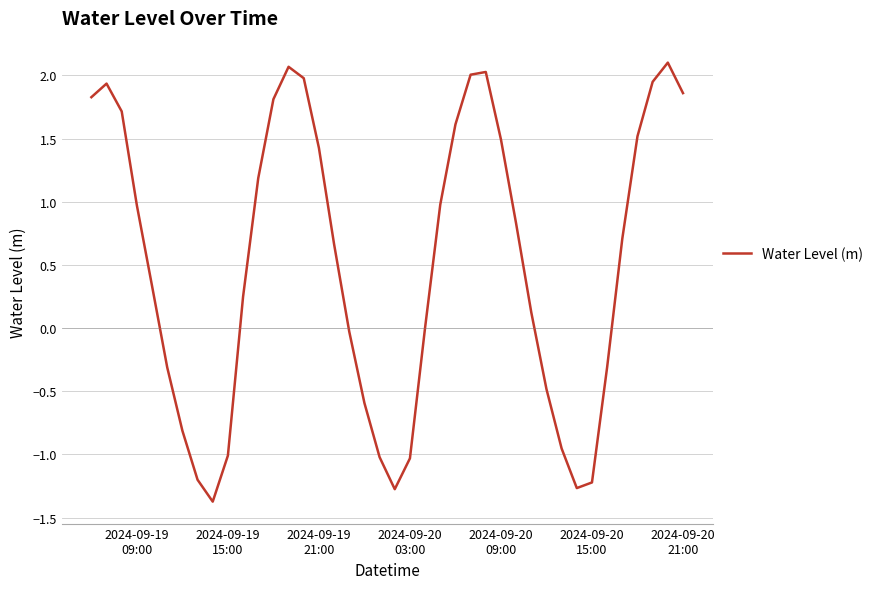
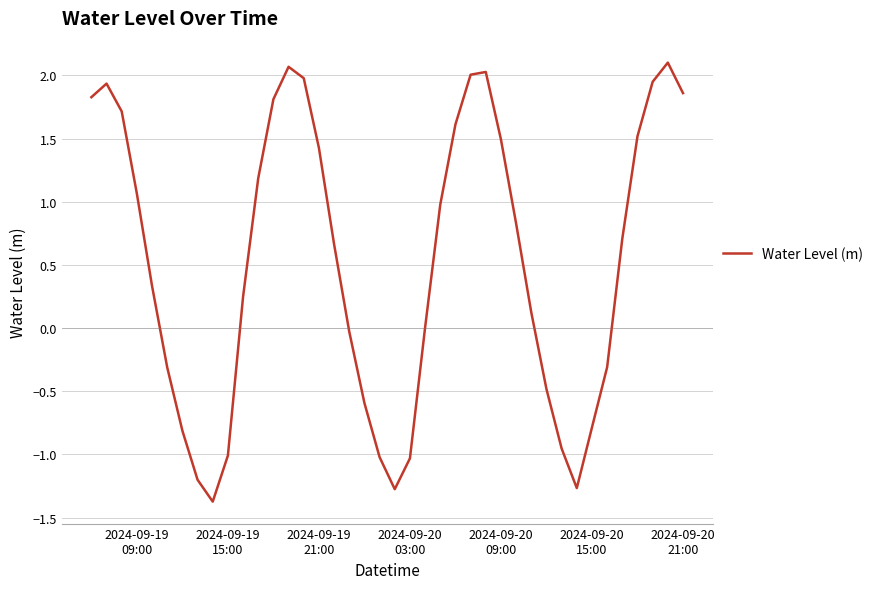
2024-09-19 09:00: 0.97 -> 1.06
2024-09-20 15:00: -1.22 -> -0.79
